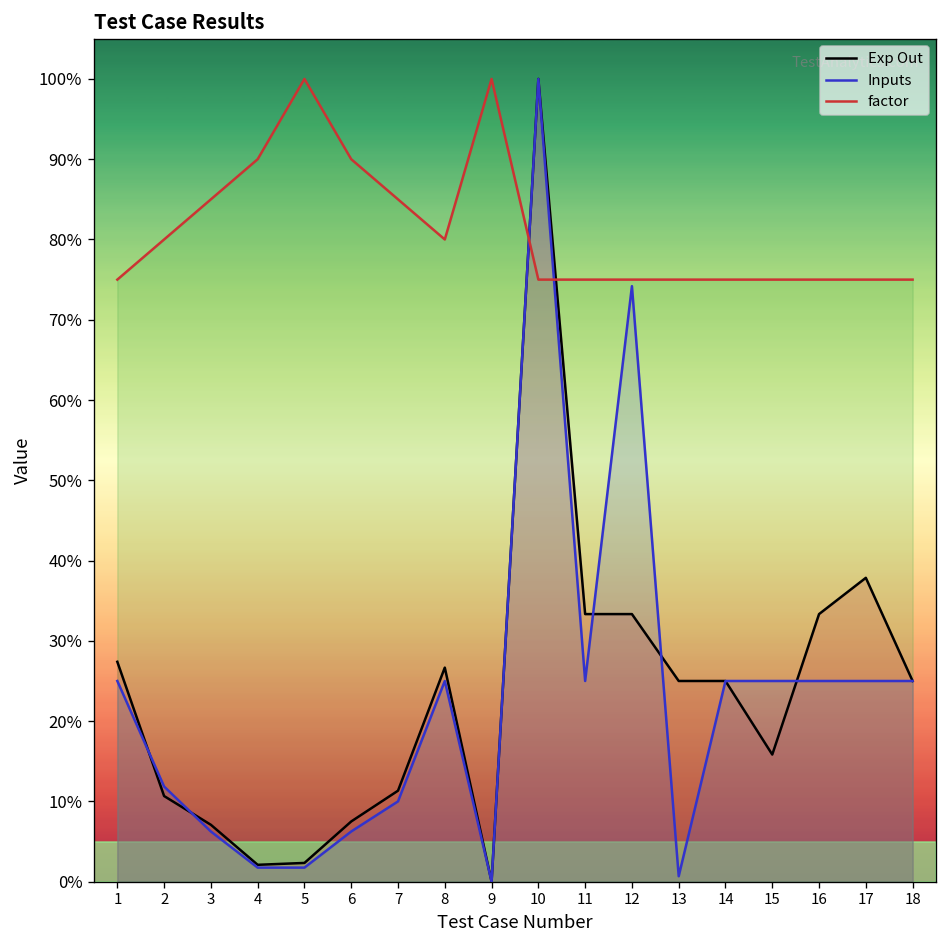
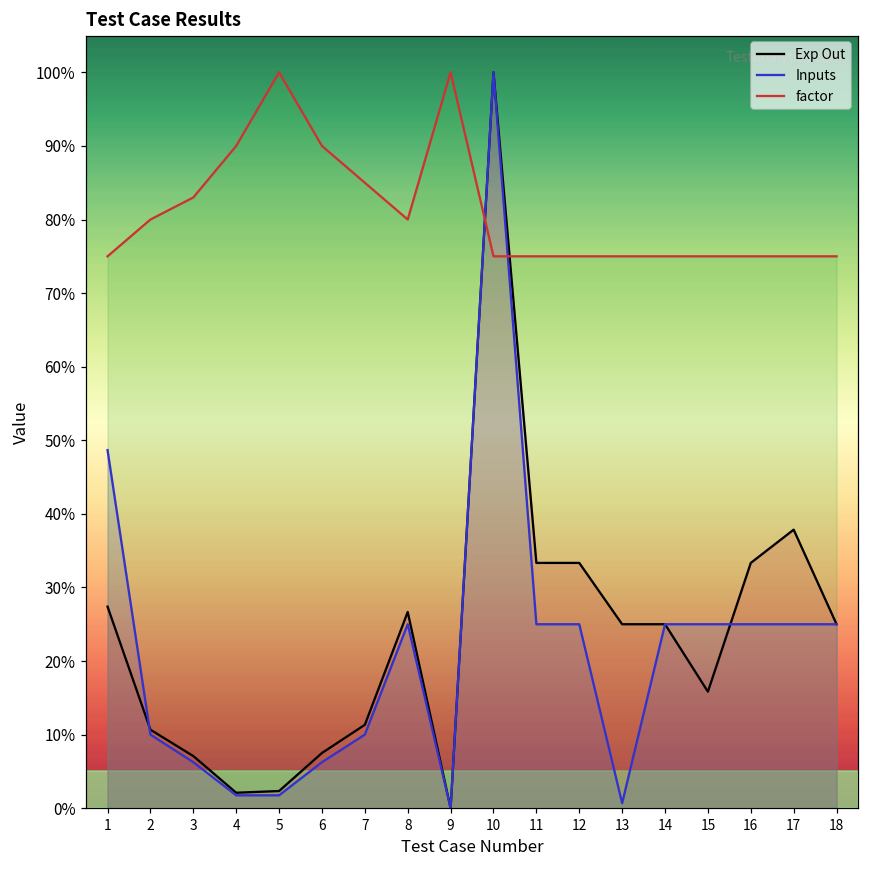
Inputs, 1: 25% -> 49%
Inputs, 2: 12% -> 10%
factor, 3: 85% -> 83%
Inputs, 12: 74% -> 25%
